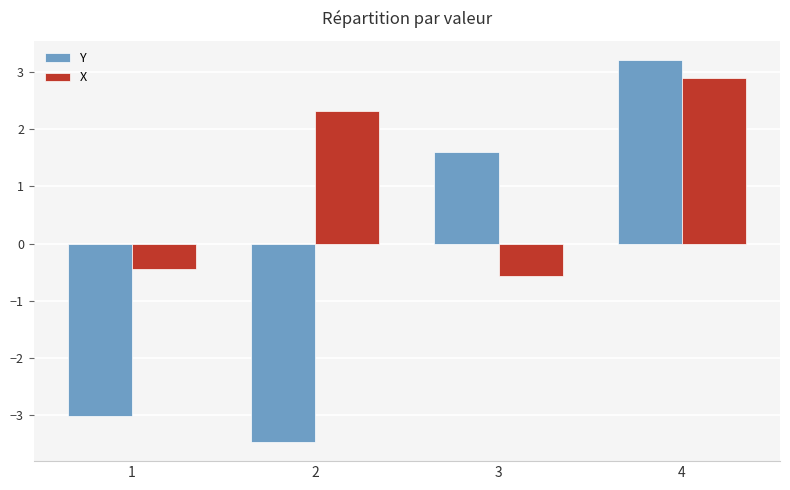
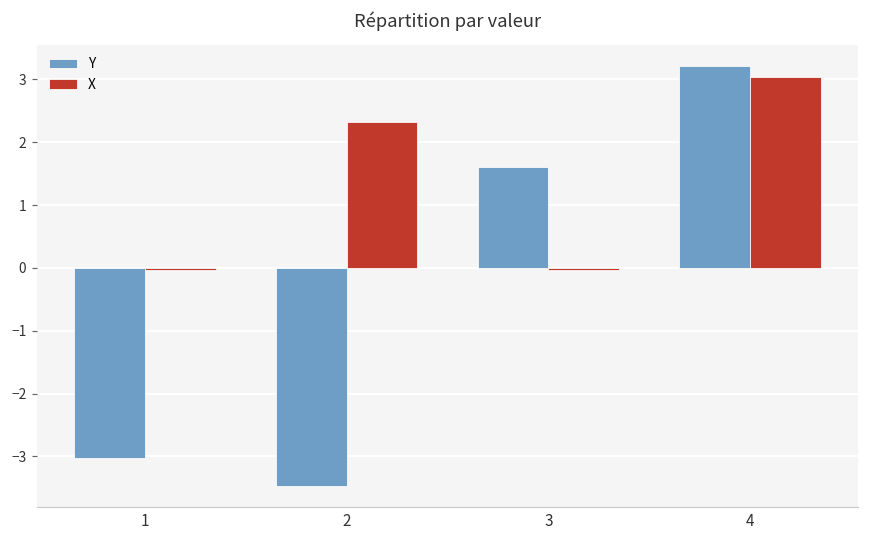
X, 1: -0.4 -> 0.0
X, 3: -0.6 -> 0.0
X, 4: 2.9 -> 3.0
